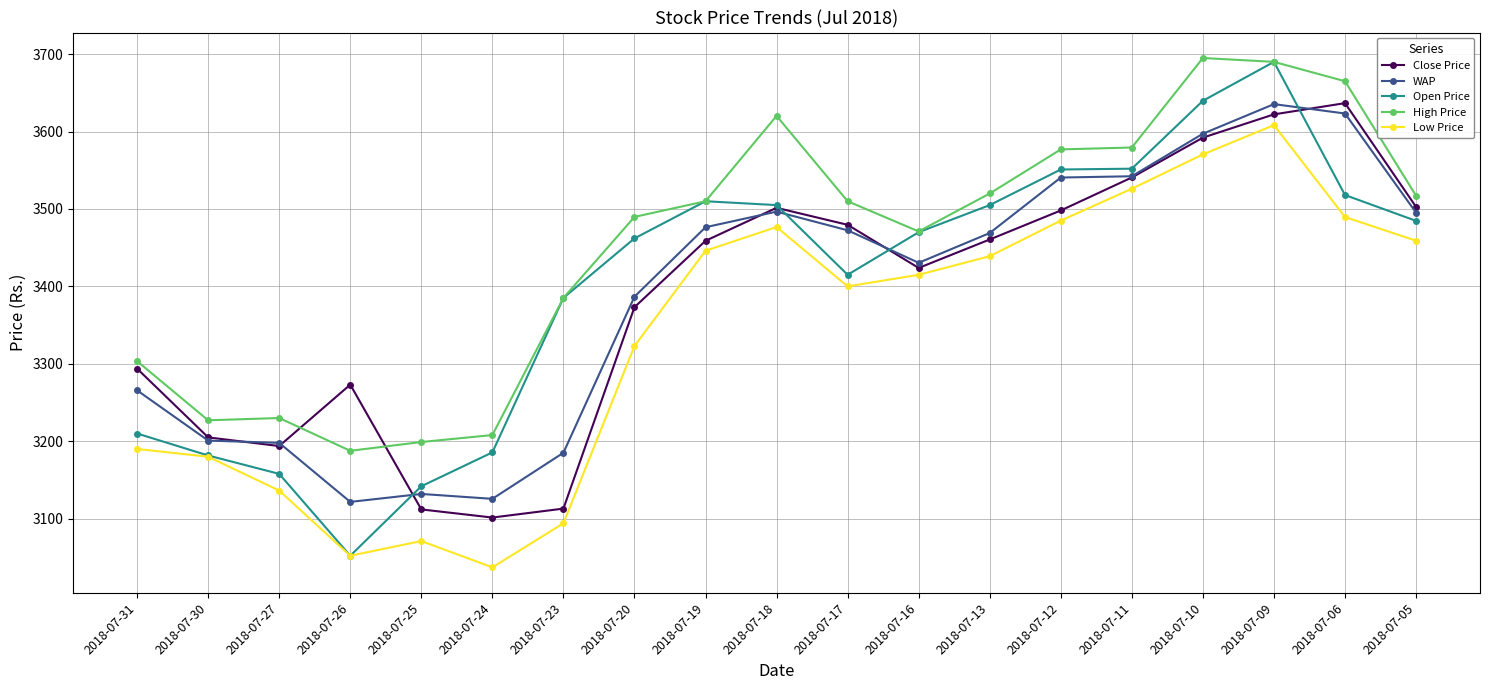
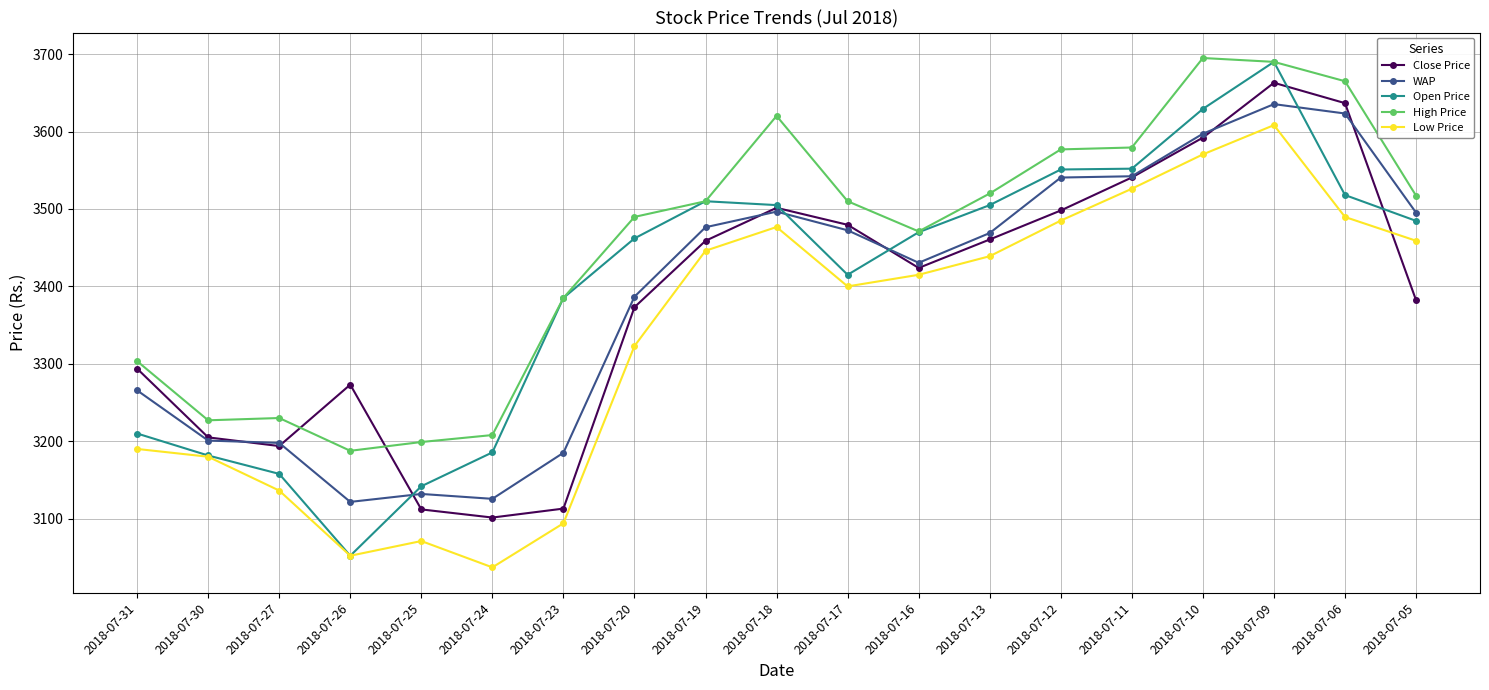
Open Price, 2018-07-10: 3640 -> 3630
Close Price, 2018-07-09: 3620 -> 3660
Close Price, 2018-07-05: 3500 -> 3380
